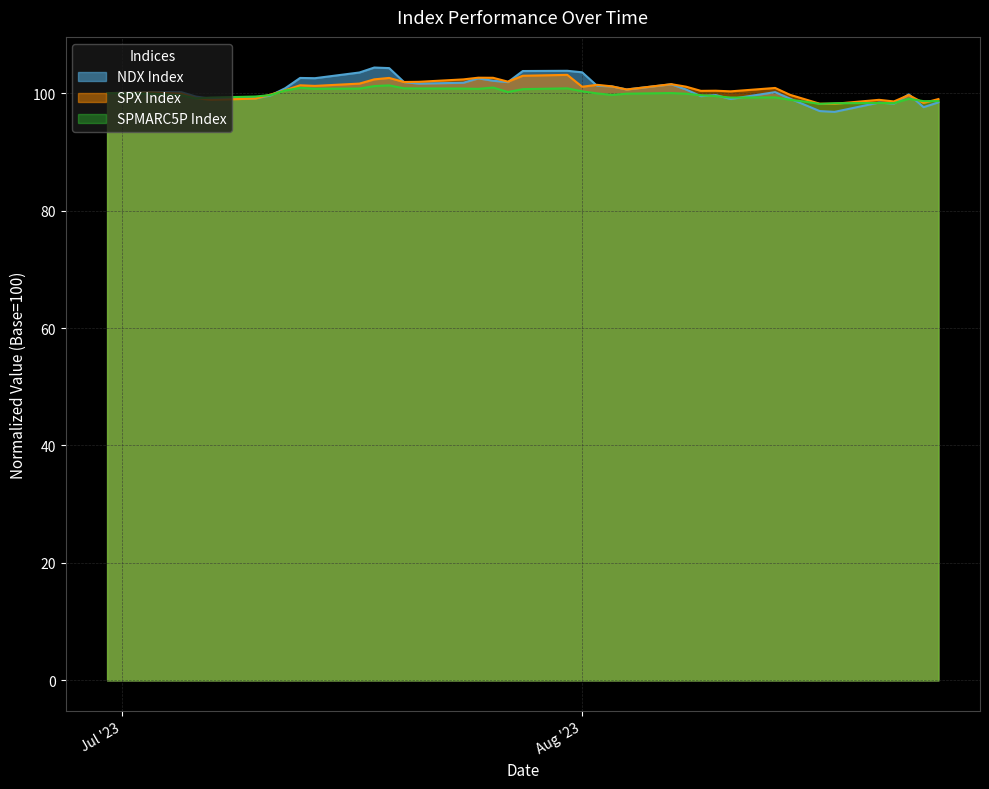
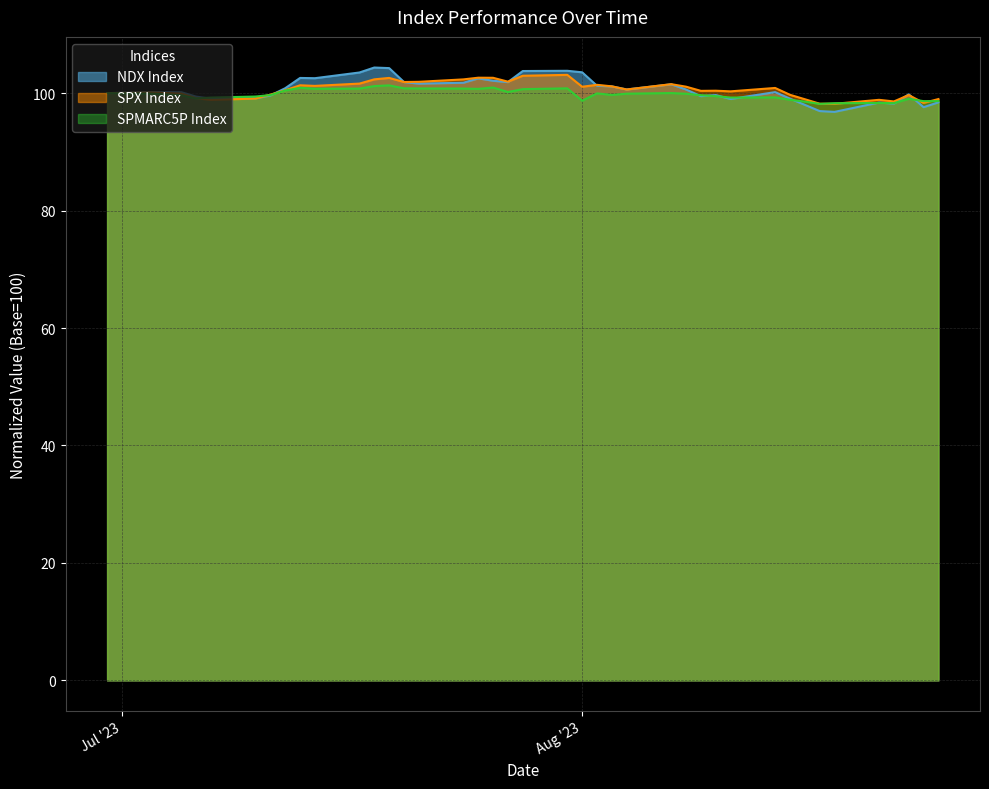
SPMARC5P Index, Aug '23: 100 -> 99
